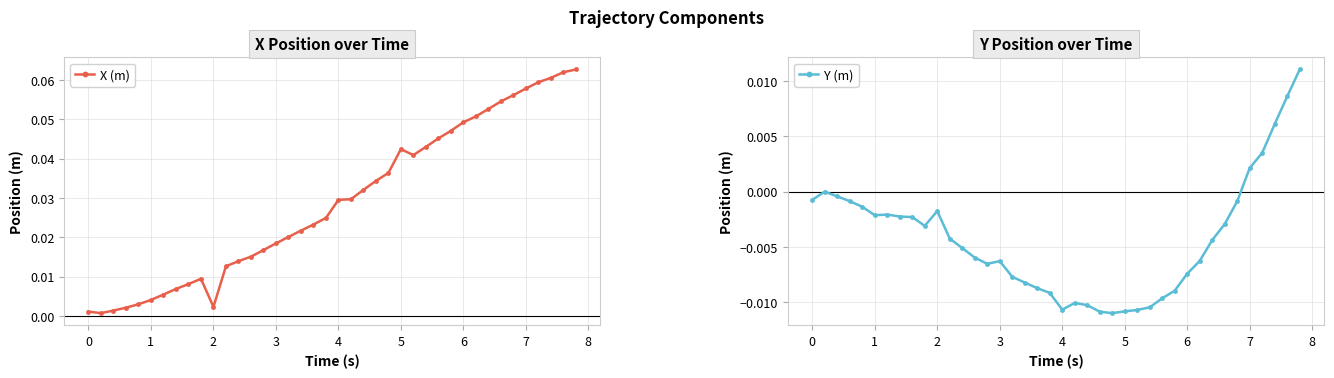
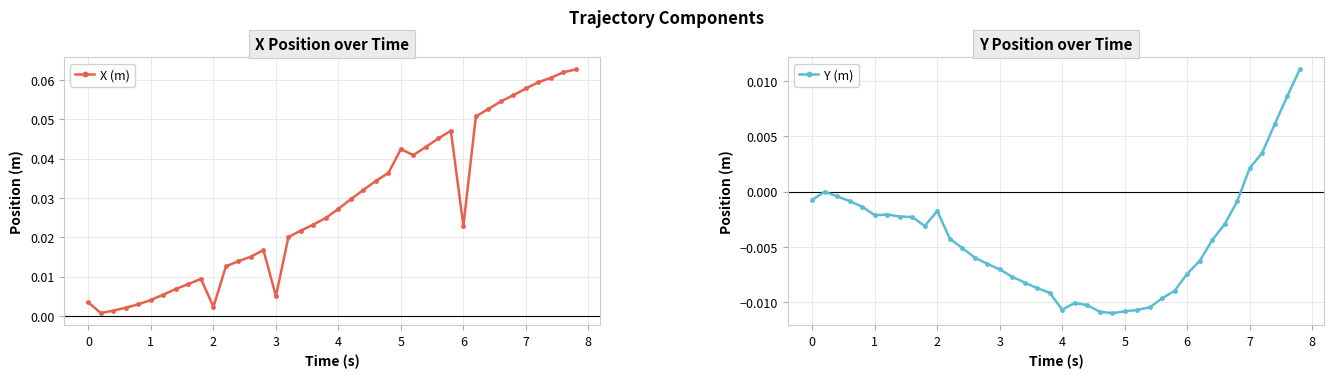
X Position over Time, 0: 0.001 -> 0.003
X Position over Time, 3: 0.018 -> 0.005
X Position over Time, 4: 0.030 -> 0.027
X Position over Time, 6: 0.049 -> 0.023
Y Position over Time, 3: -0.0063 -> -0.0070
